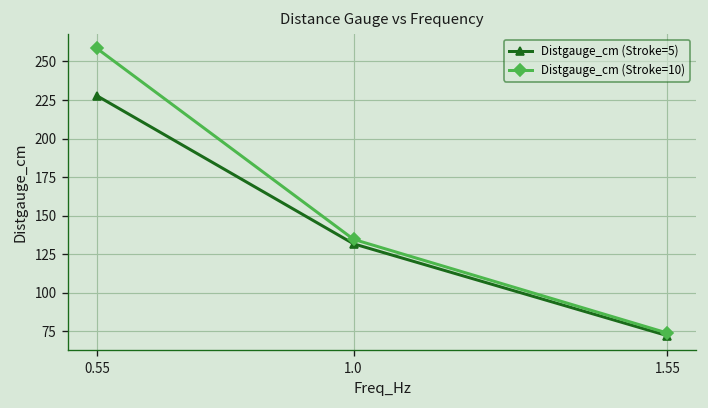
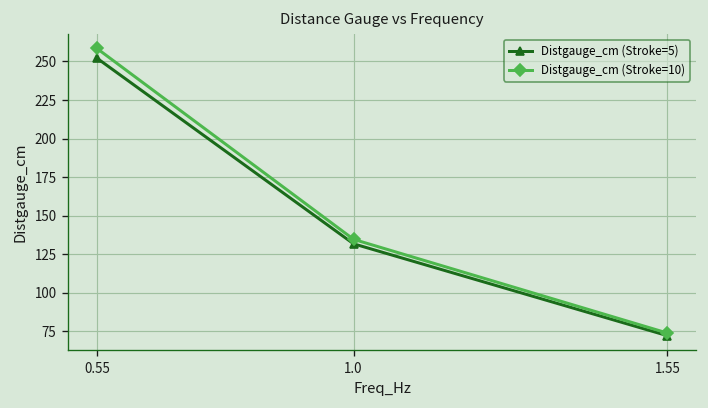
Distgauge_cm (Stroke=5), 0.55: 228 -> 252
